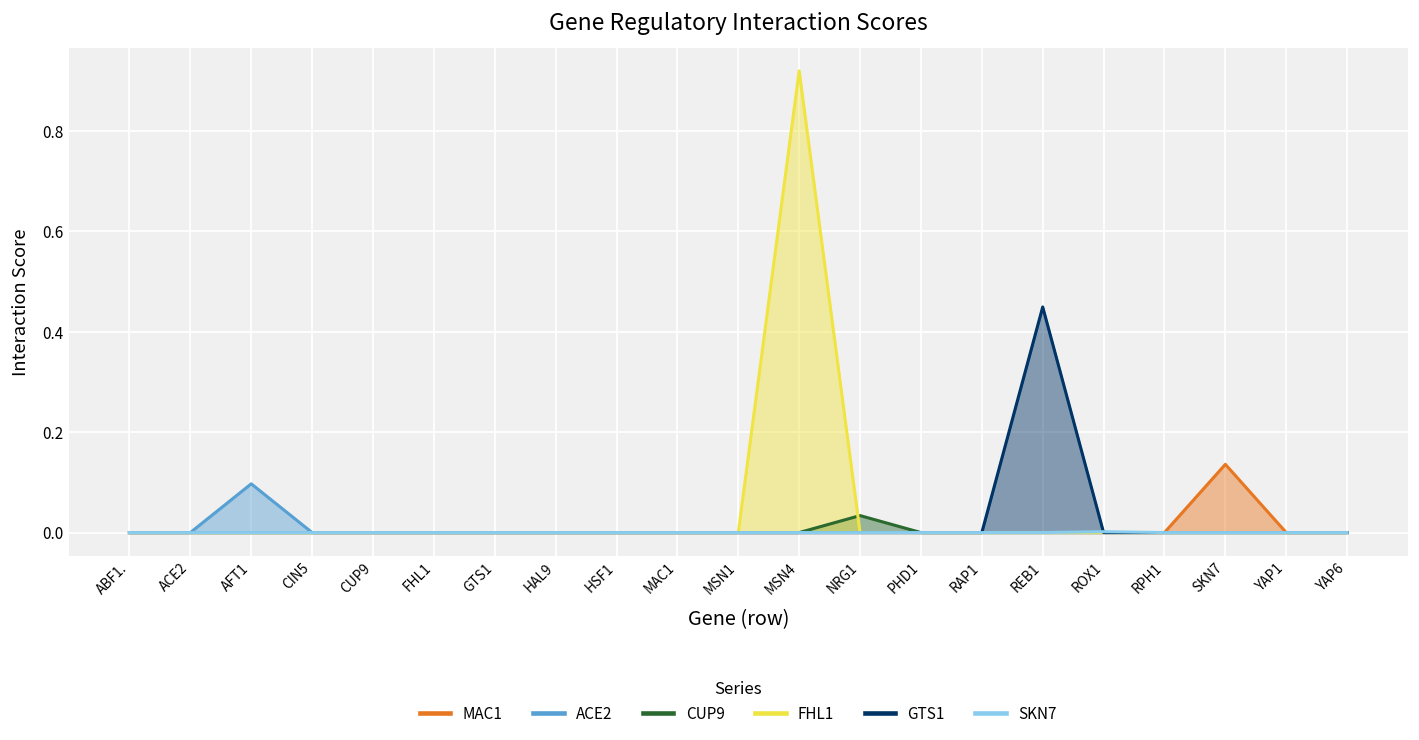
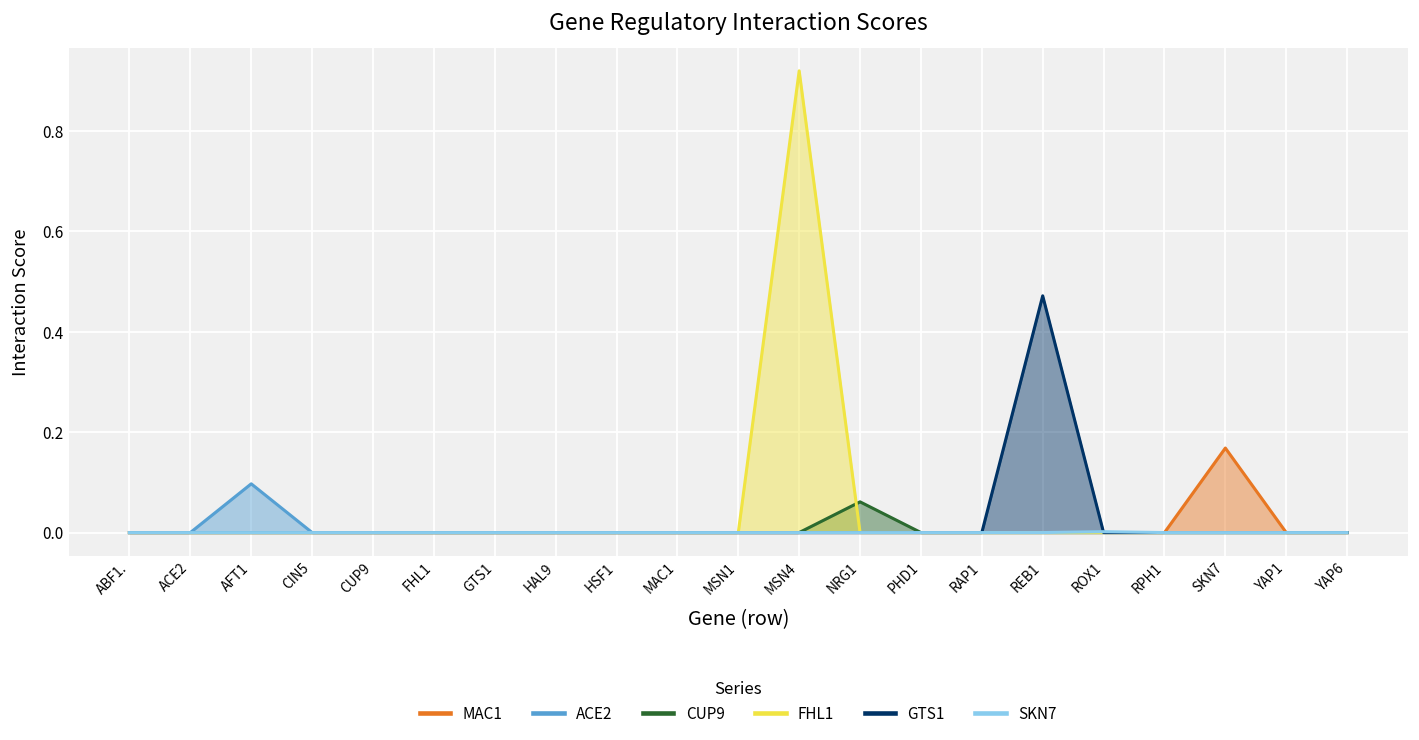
CUP9, NRG1: 0.03 -> 0.06
GTS1, REB1: 0.45 -> 0.47
MAC1, SKN7: 0.14 -> 0.17
